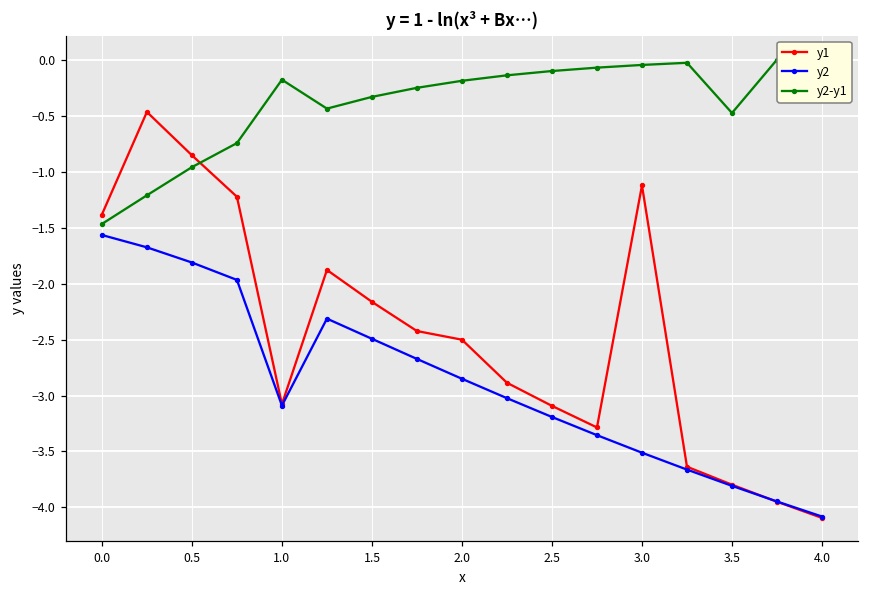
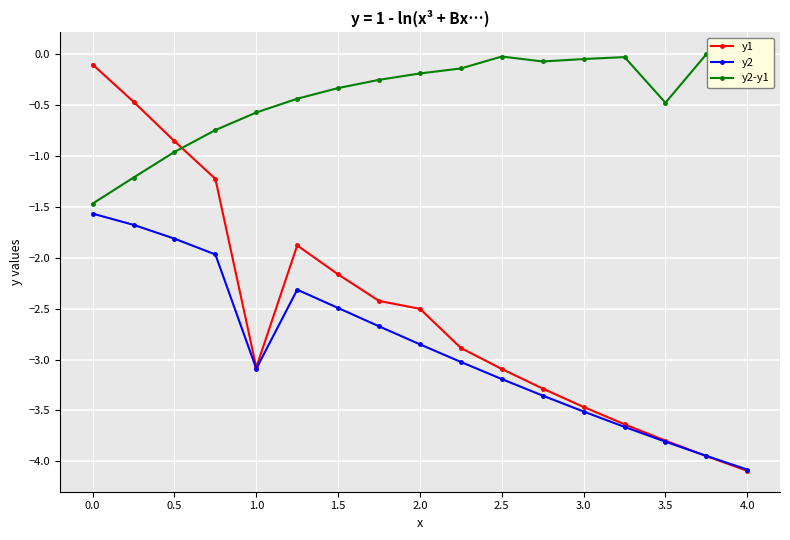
y1, 0.0: -1.38 -> -0.10
y2-y1, 1.0: -0.18 -> -0.57
y2-y1, 2.5: -0.10 -> -0.02
y1, 3.0: -1.12 -> -3.47
